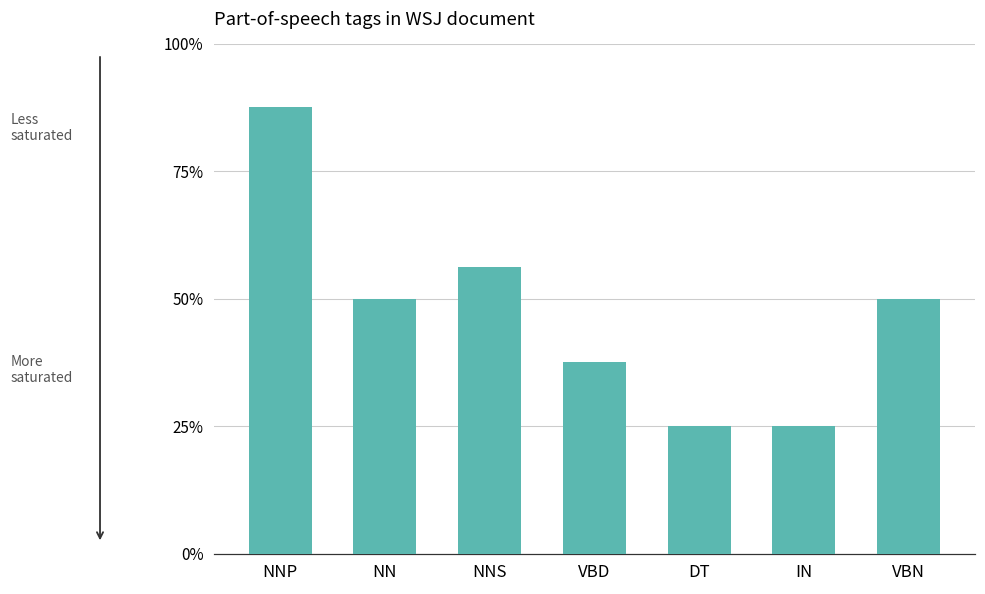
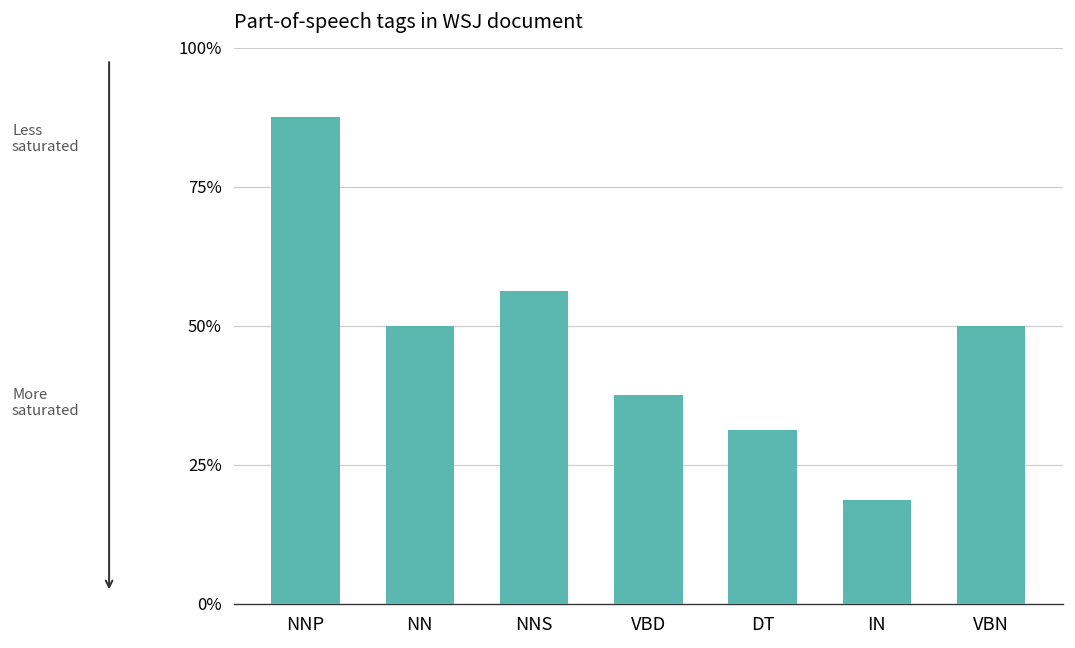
DT: 25% -> 31%
IN: 25% -> 19%
